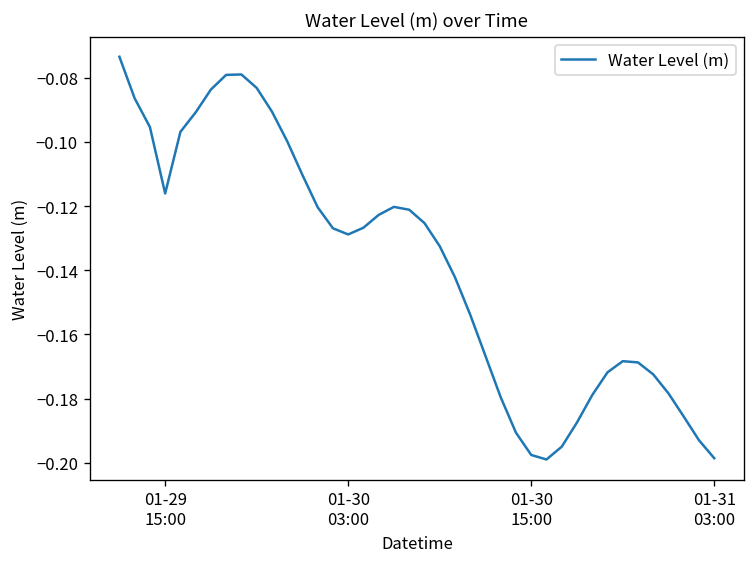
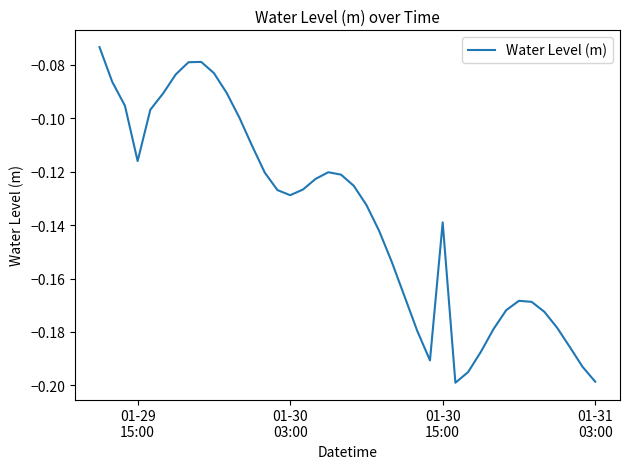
01-30 15:00: -0.198 -> -0.139
